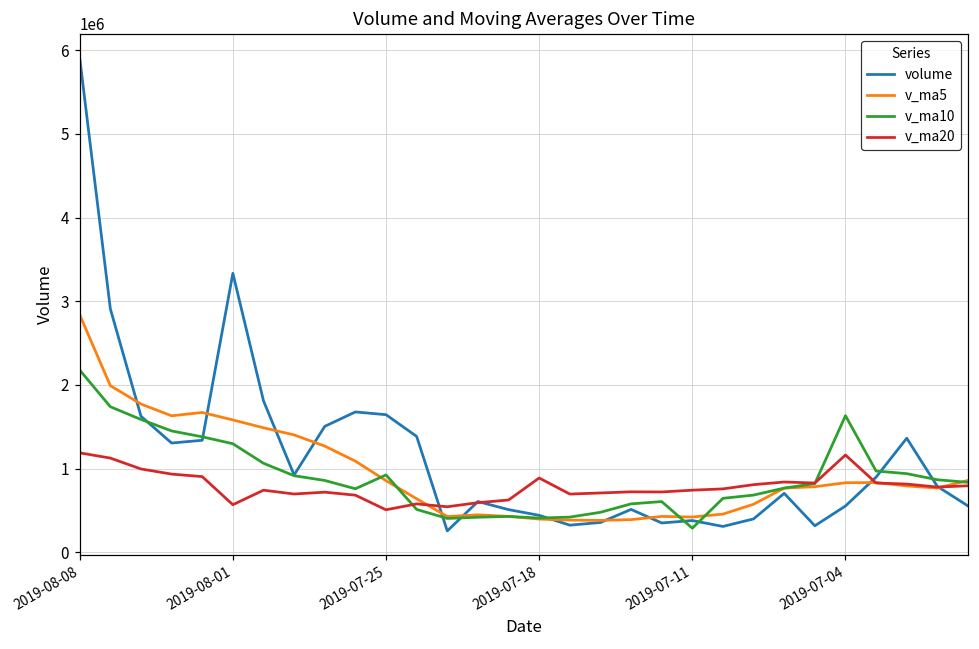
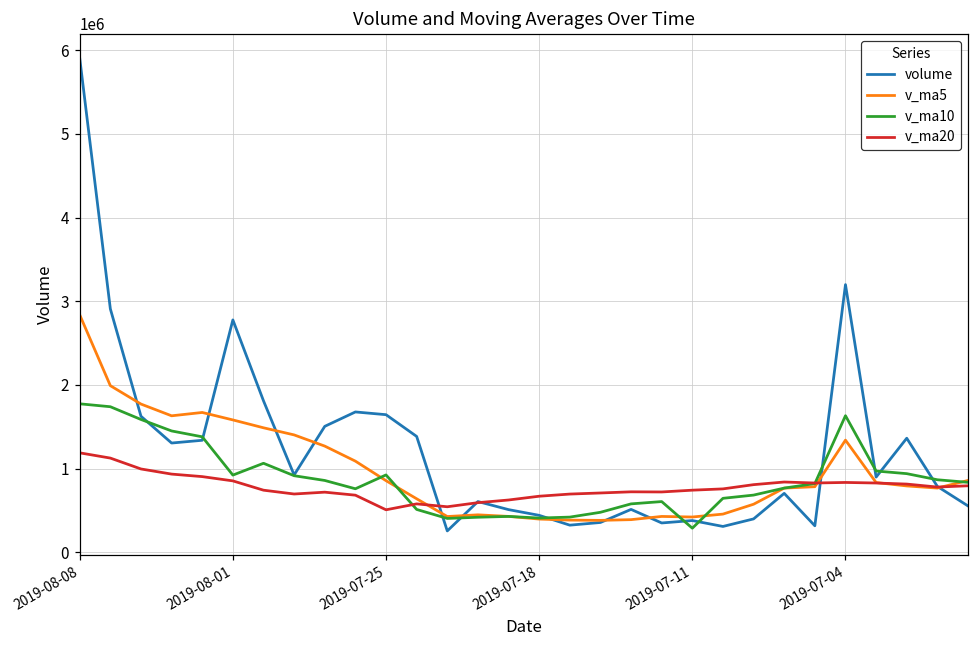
v_ma10, 2019-08-08: 2200000 -> 1800000
volume, 2019-08-01: 3300000 -> 2800000
v_ma10, 2019-08-01: 1300000 -> 900000
v_ma20, 2019-08-01: 600000 -> 900000
v_ma20, 2019-07-18: 900000 -> 700000
volume, 2019-07-04: 600000 -> 3200000
v_ma5, 2019-07-04: 800000 -> 1300000
v_ma20, 2019-07-04: 1200000 -> 800000
